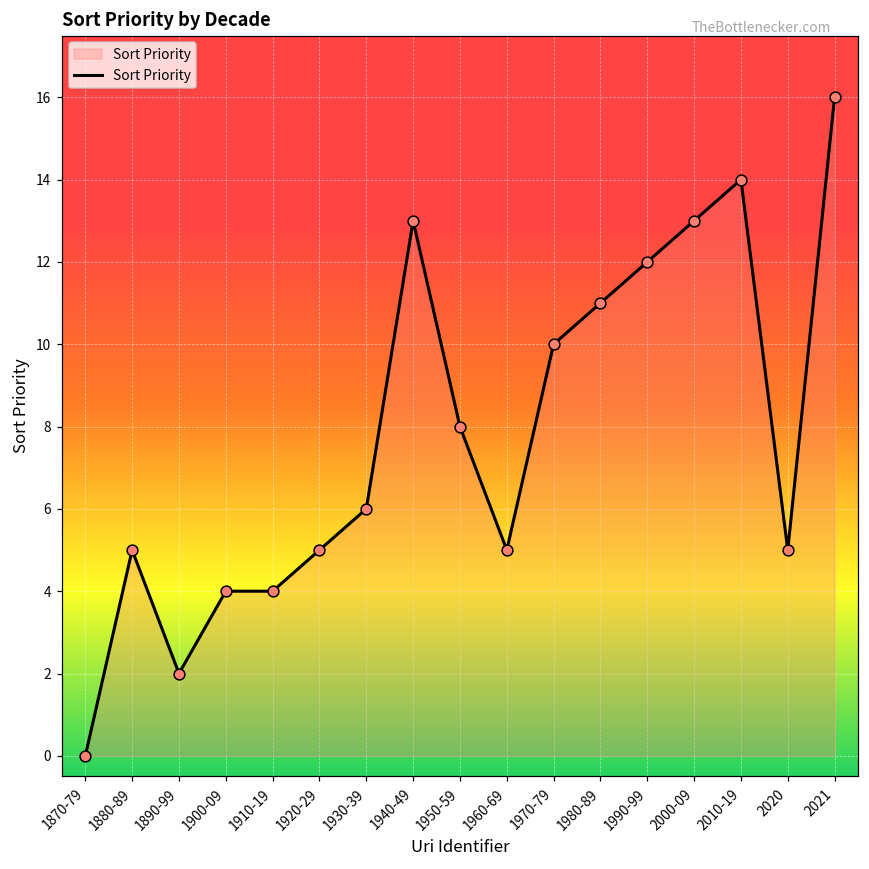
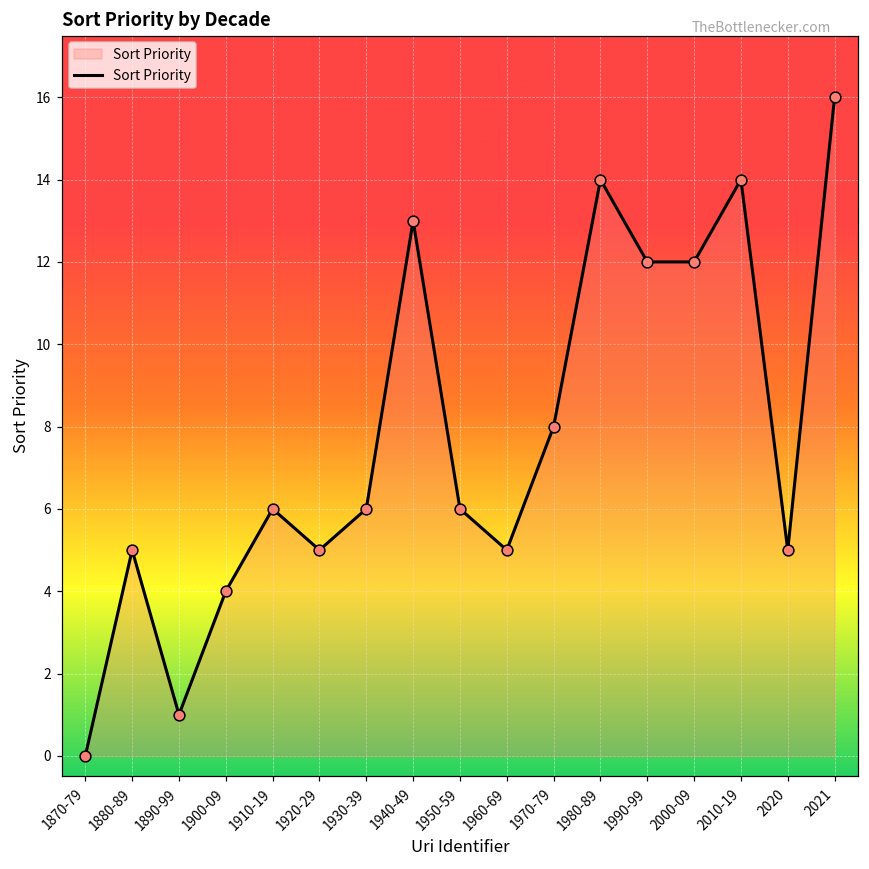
1890-99: 2 -> 1
1910-19: 4 -> 6
1950-59: 8 -> 6
1970-79: 10 -> 8
1980-89: 11 -> 14
2000-09: 13 -> 12
